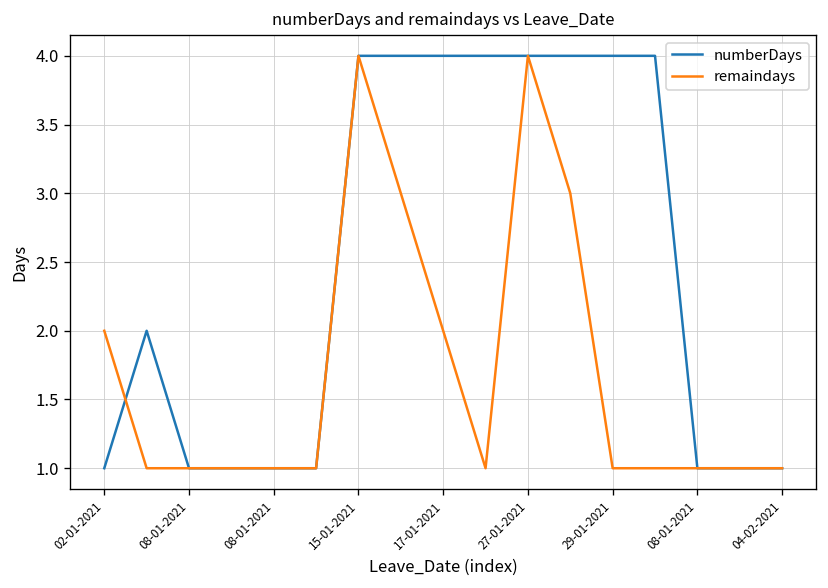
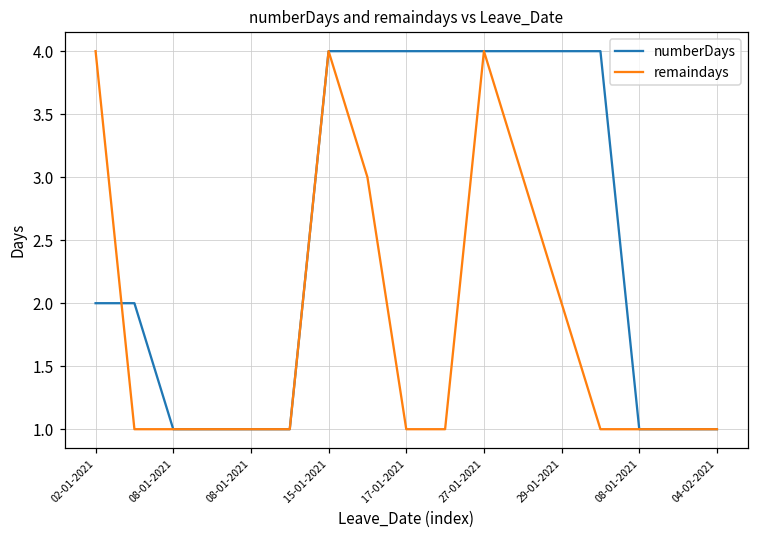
numberDays, 02-01-2021: 1 -> 2
remaindays, 02-01-2021: 2 -> 4
remaindays, 17-01-2021: 2 -> 1
remaindays, 29-01-2021: 1 -> 2
